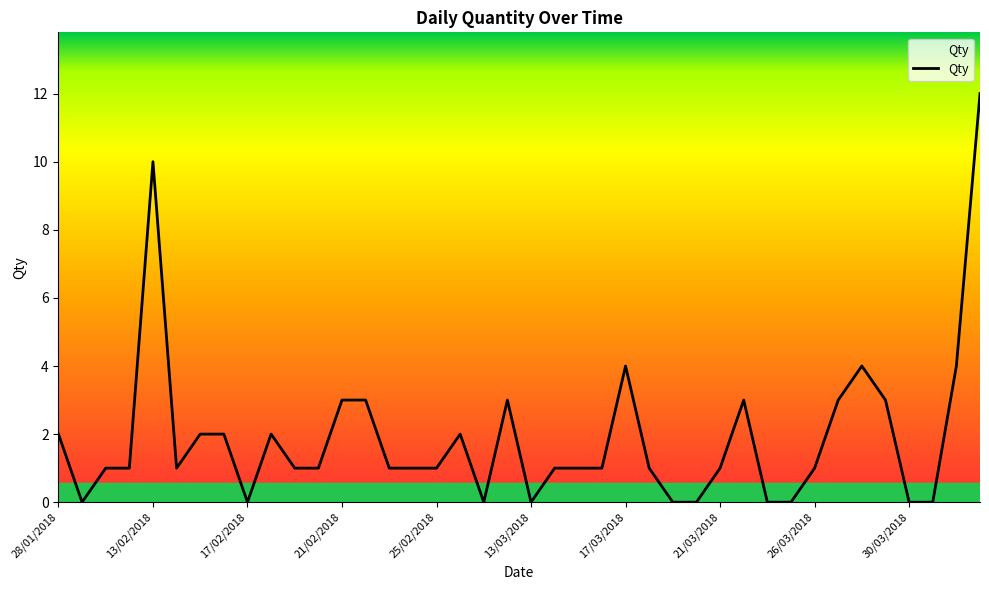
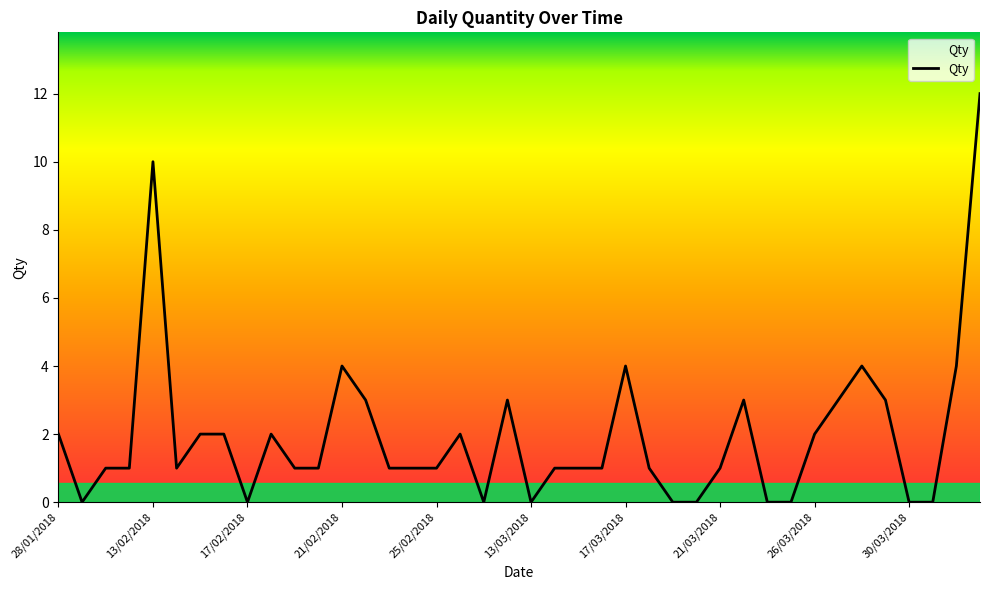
21/02/2018: 3 -> 4
26/03/2018: 1 -> 2
